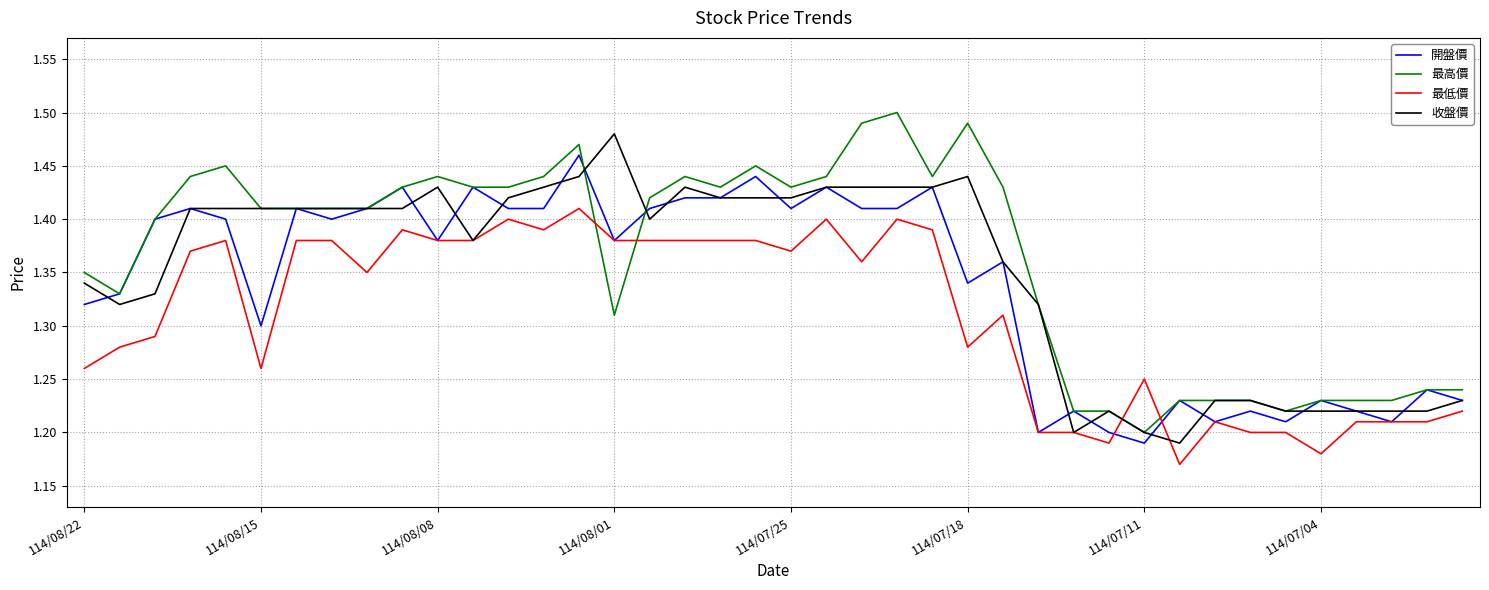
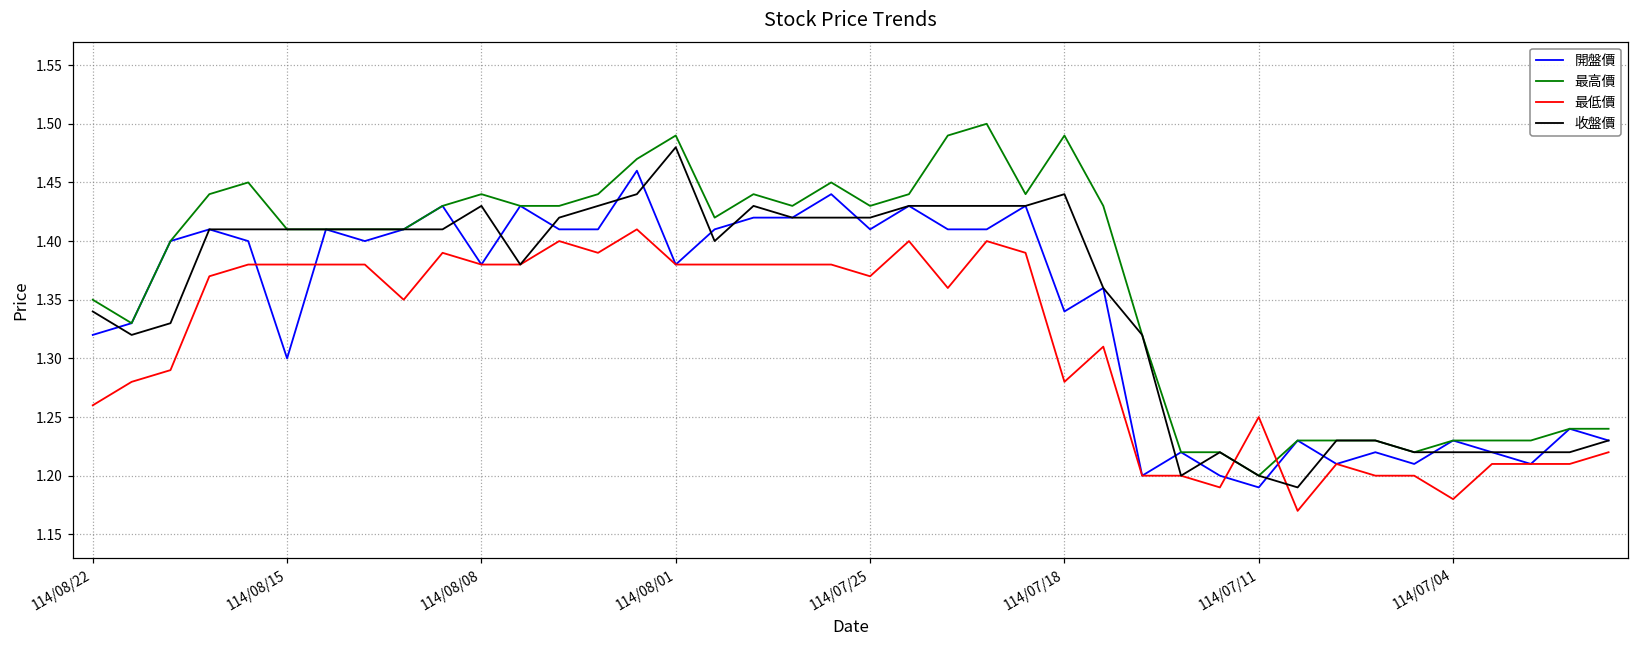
最低價, 114/08/15: 1.26 -> 1.38
最高價, 114/08/01: 1.31 -> 1.49
